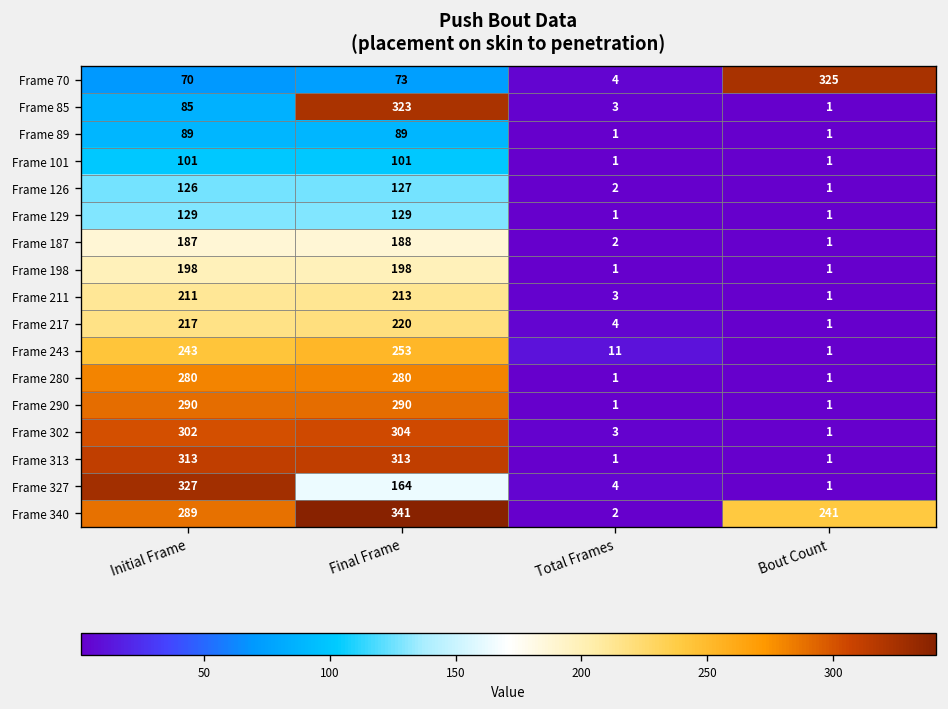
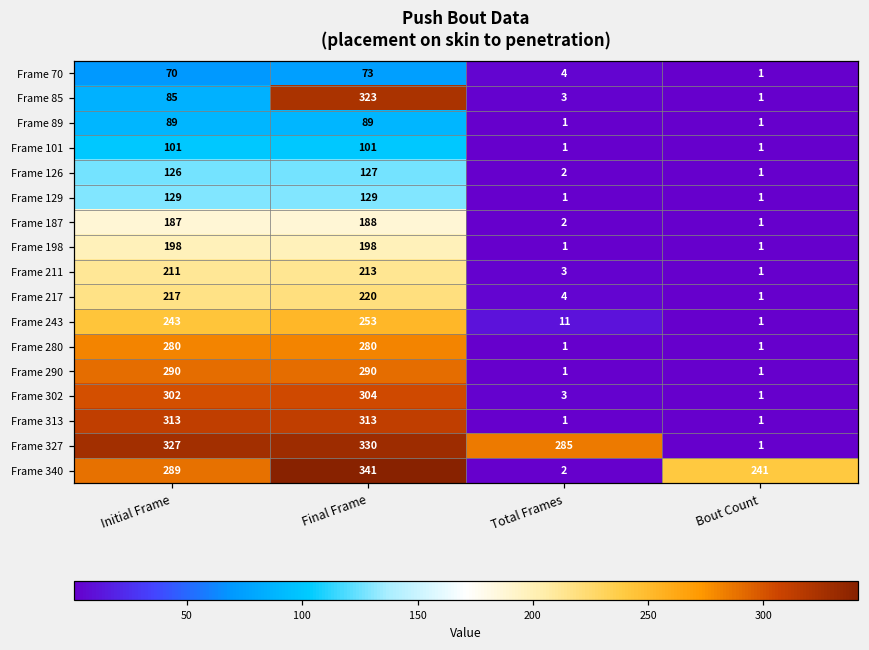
Frame 70, Bout Count: 325 -> 1
Frame 327, Final Frame: 164 -> 330
Frame 327, Total Frames: 4 -> 285
